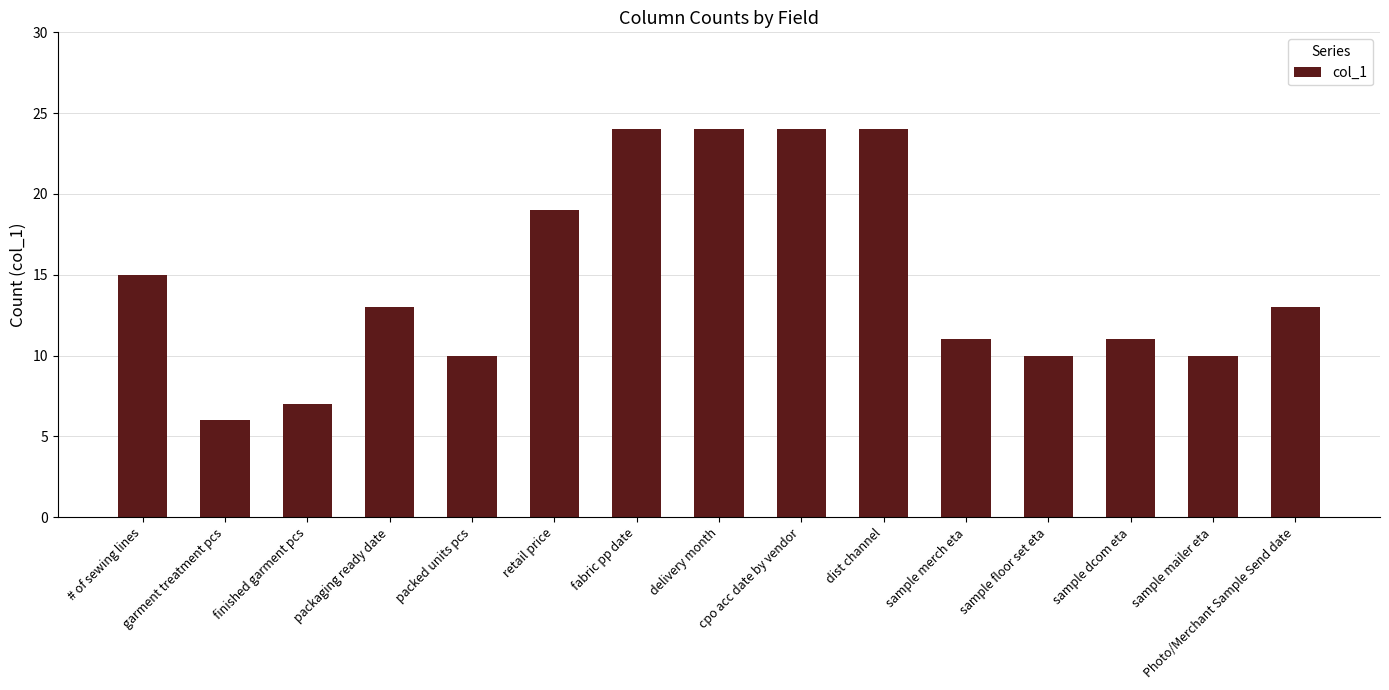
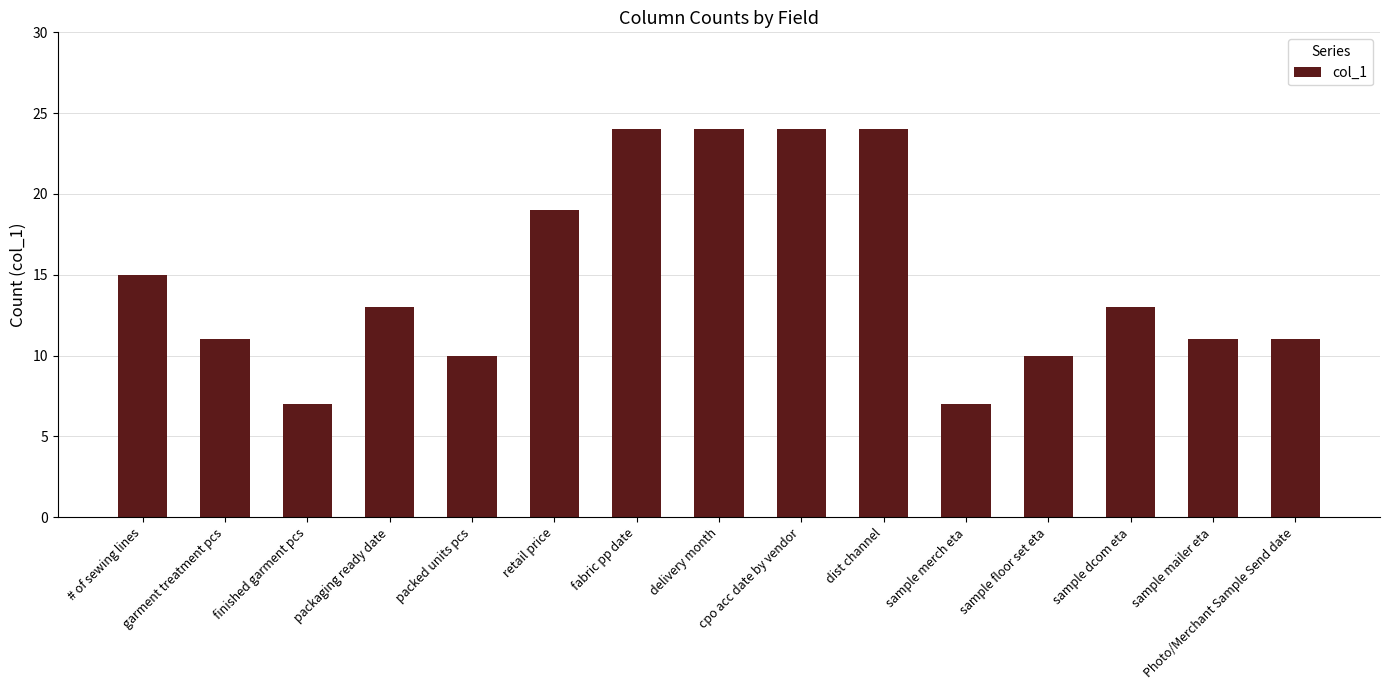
garment treatment pcs: 6 -> 11
sample merch eta: 11 -> 7
sample dcom eta: 11 -> 13
sample mailer eta: 10 -> 11
Photo/Merchant Sample Send date: 13 -> 11
